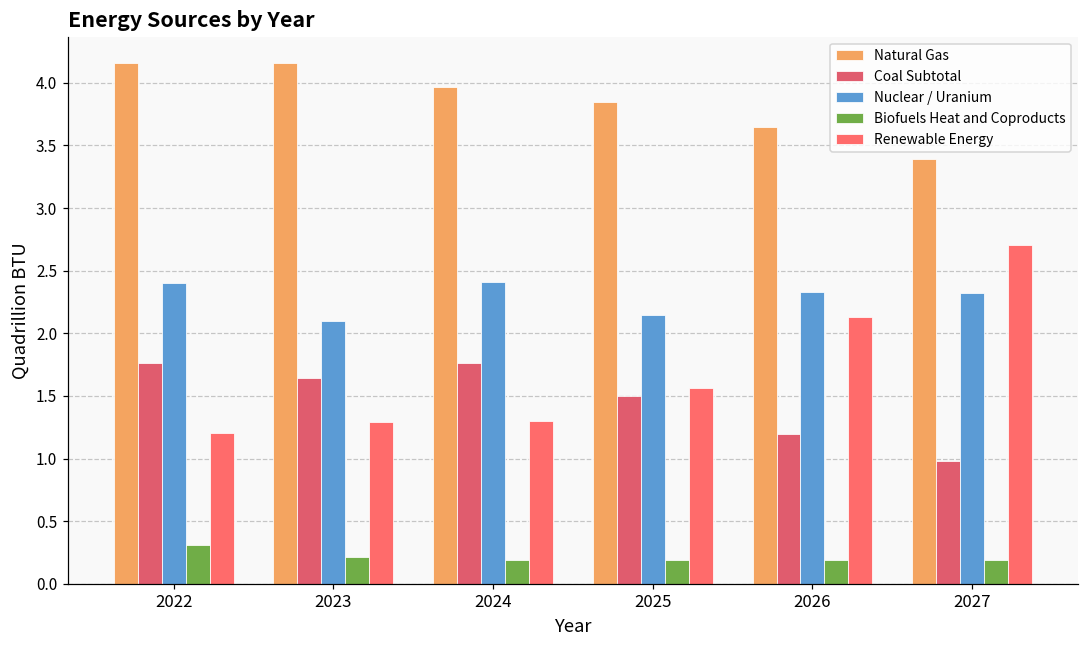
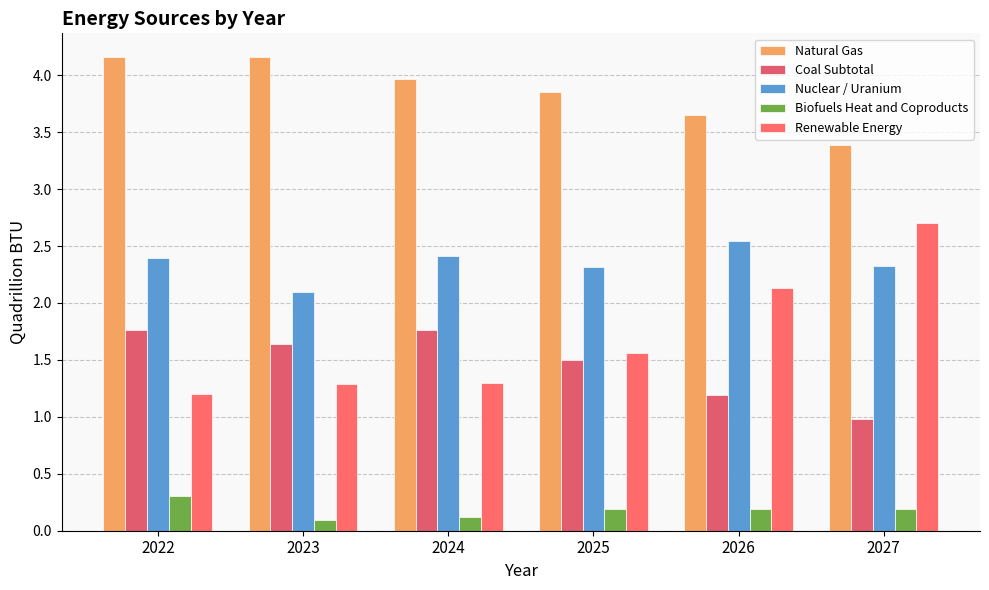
Biofuels Heat and Coproducts, 2023: 0.21 -> 0.09
Biofuels Heat and Coproducts, 2024: 0.19 -> 0.12
Nuclear / Uranium, 2025: 2.14 -> 2.32
Nuclear / Uranium, 2026: 2.33 -> 2.54
